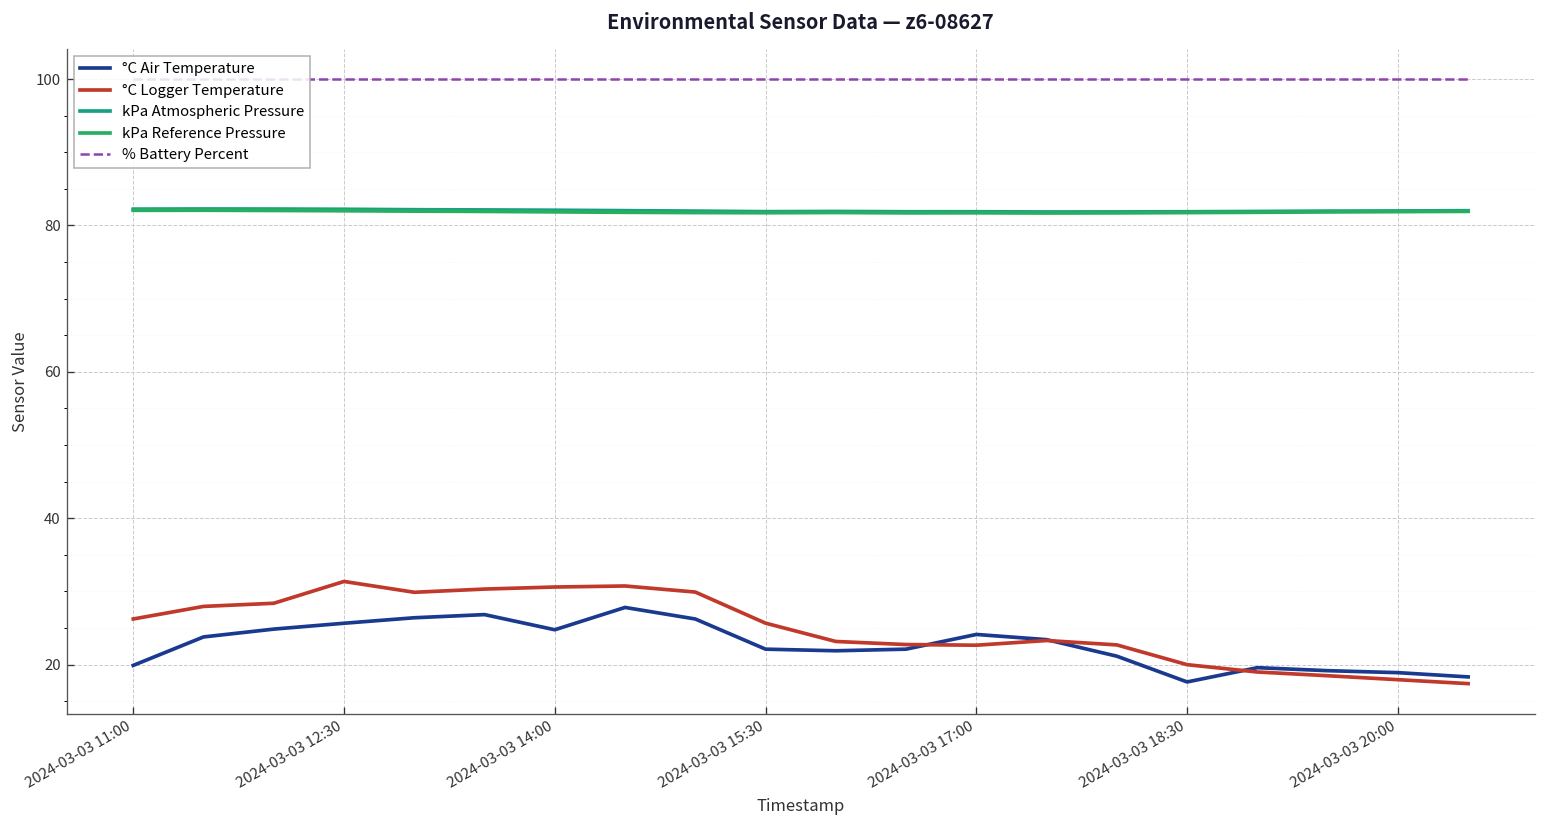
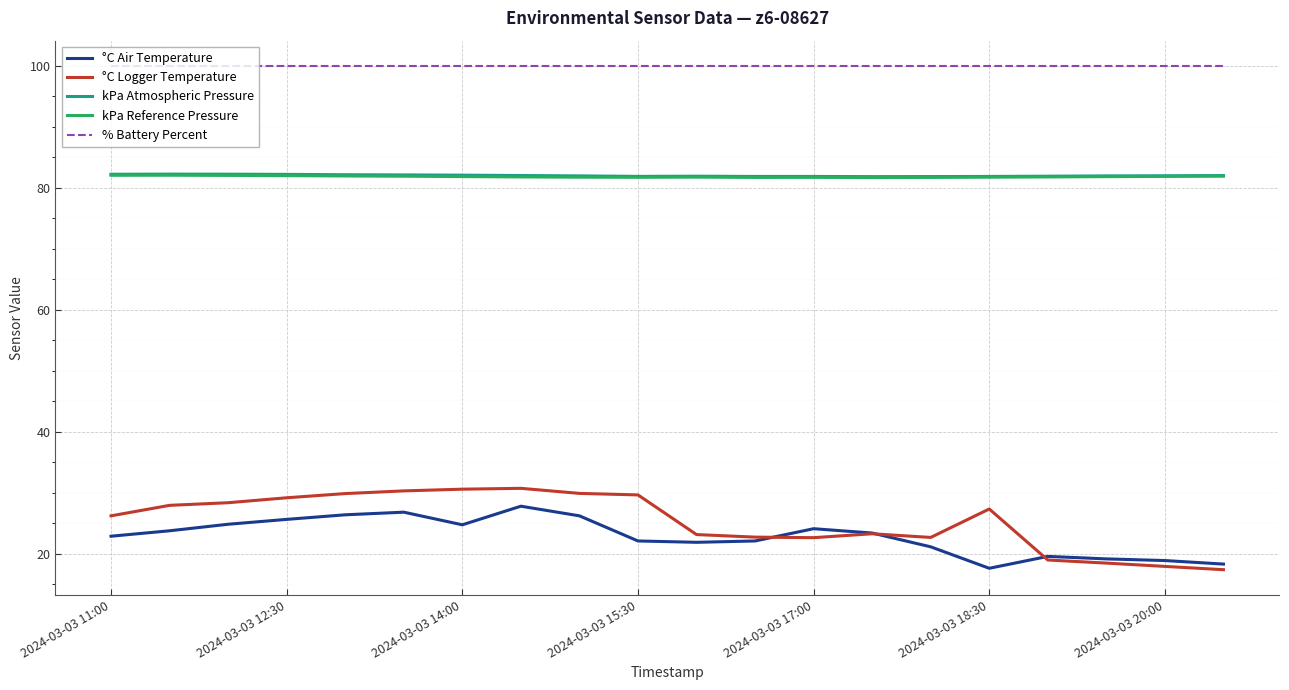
°C Air Temperature, 2024-03-03 11:00: 20 -> 23
°C Logger Temperature, 2024-03-03 12:30: 31 -> 29
°C Logger Temperature, 2024-03-03 15:30: 26 -> 30
°C Logger Temperature, 2024-03-03 18:30: 20 -> 27
